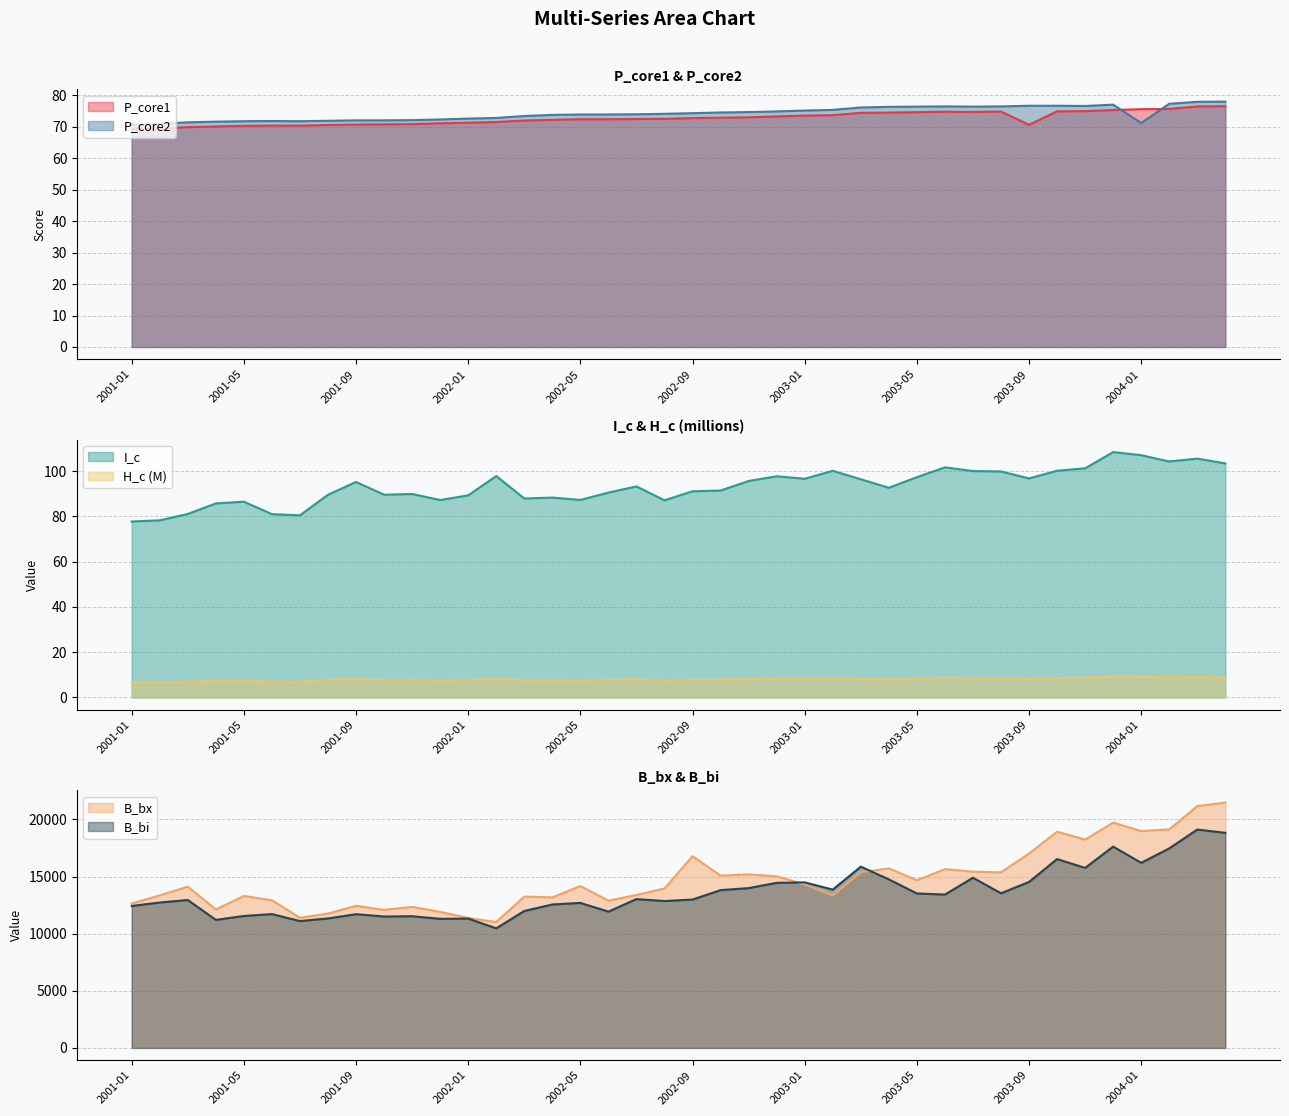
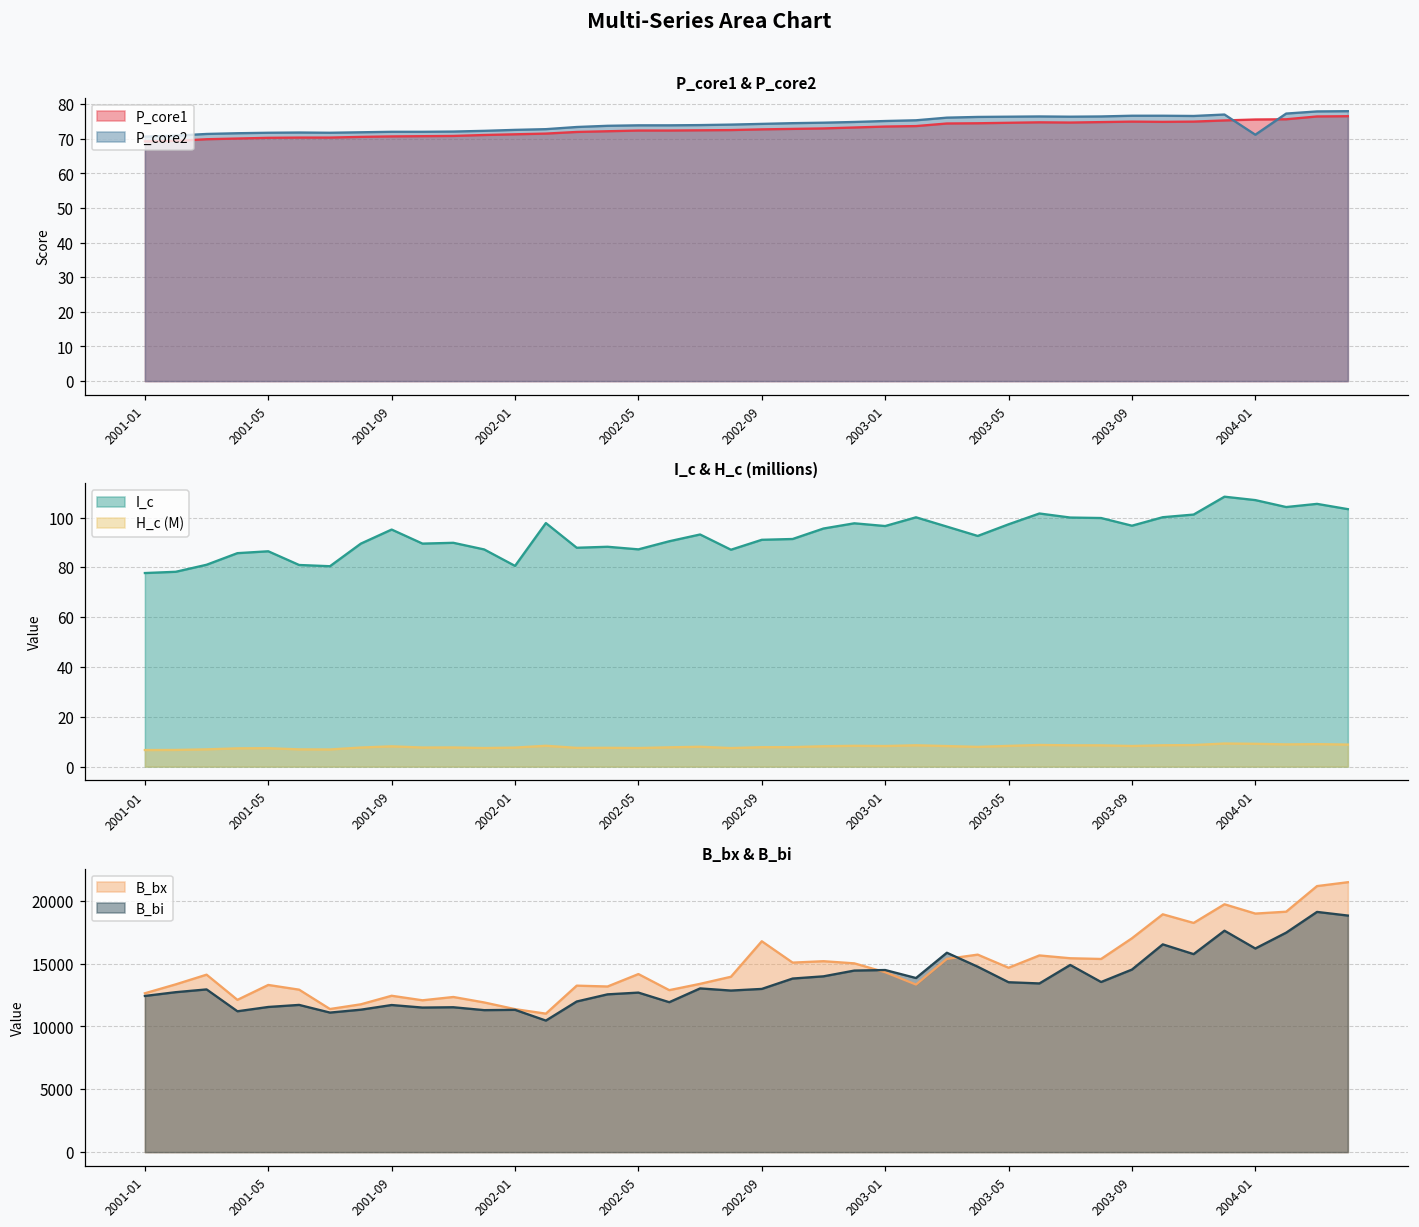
P_core1 & P_core2, P_core1, 2003-09: 71 -> 75
I_c & H_c (millions), I_c, 2002-01: 89 -> 81
